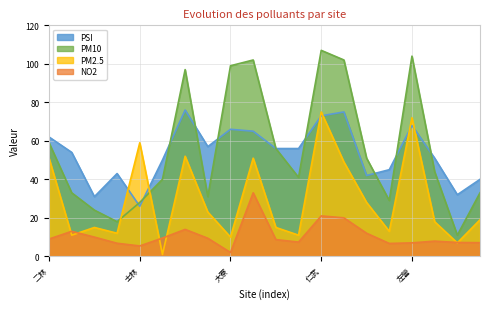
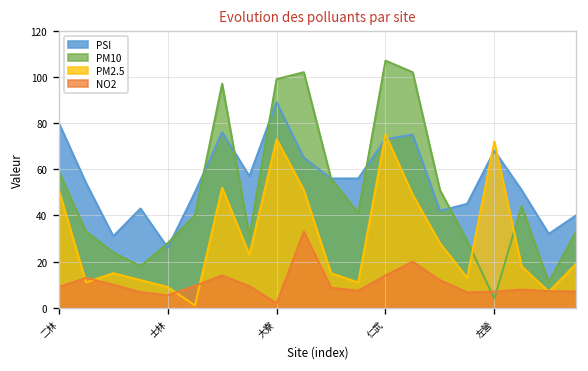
PSI, 二林: 62 -> 80
PM2.5, 士林: 59 -> 9
PSI, 大寮: 66 -> 89
PM2.5, 大寮: 10 -> 73
NO2, 仁武: 21 -> 14
PM10, 左營: 104 -> 4
